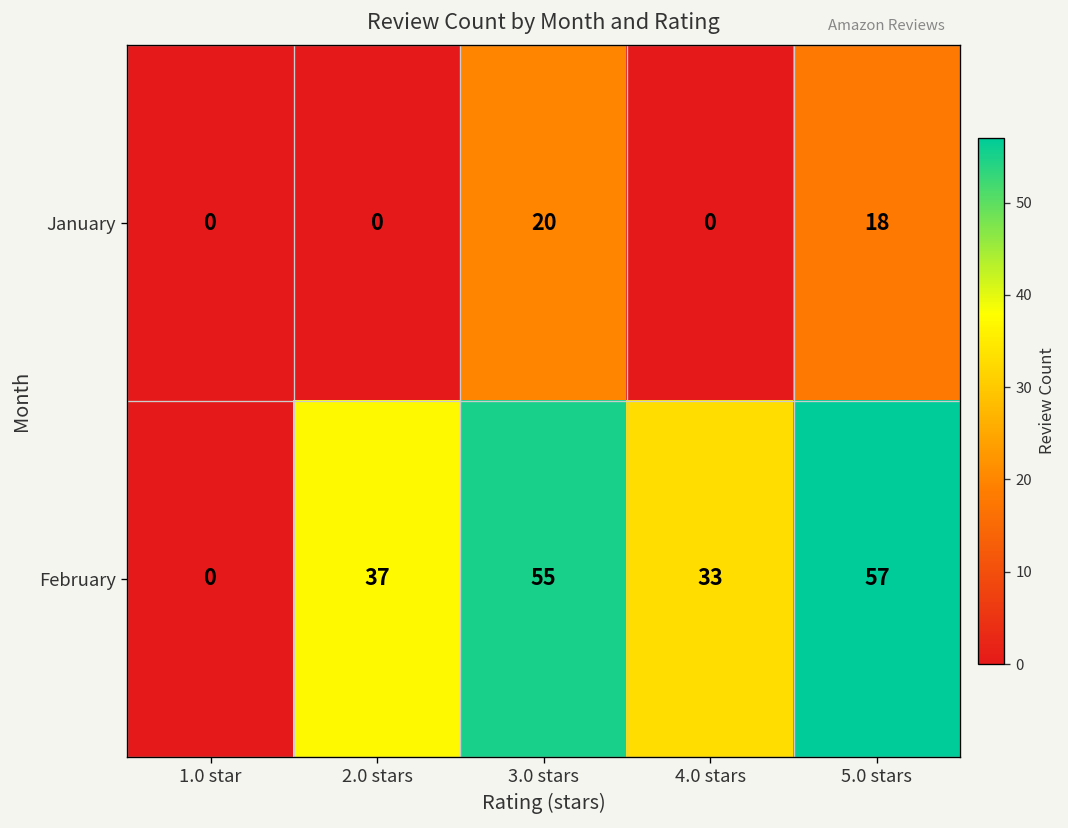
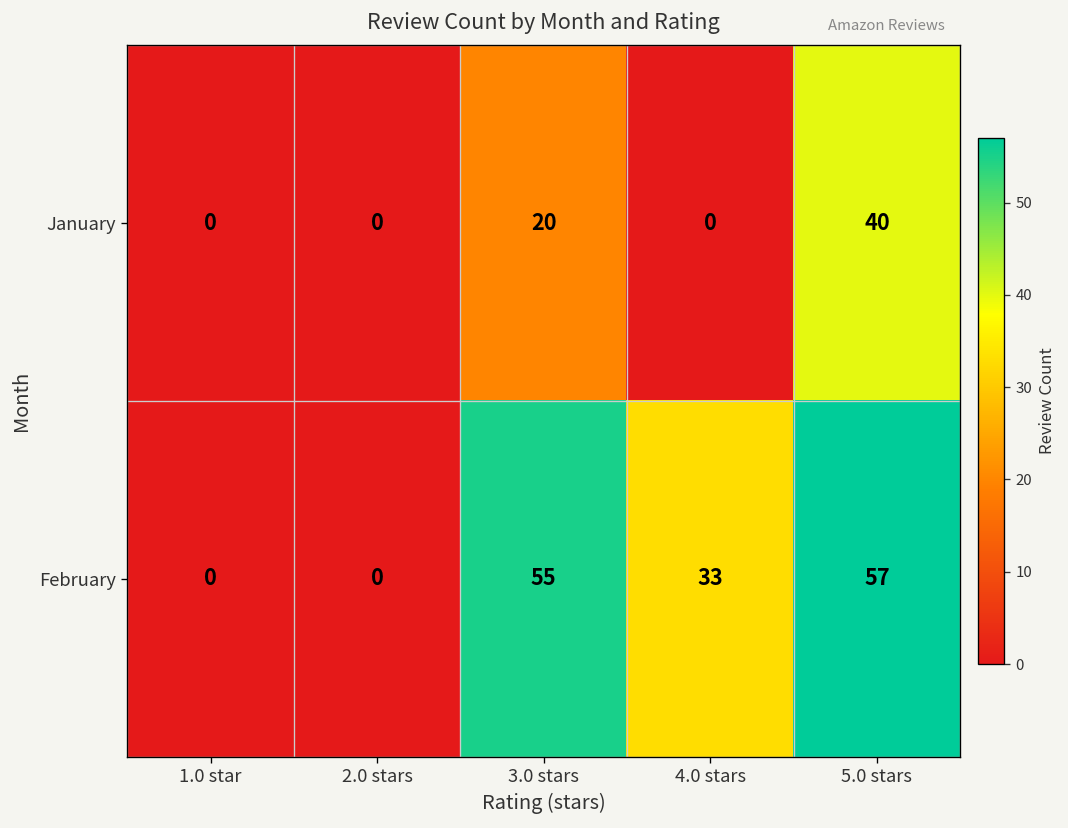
January, 5.0 stars: 18 -> 40
February, 2.0 stars: 37 -> 0
